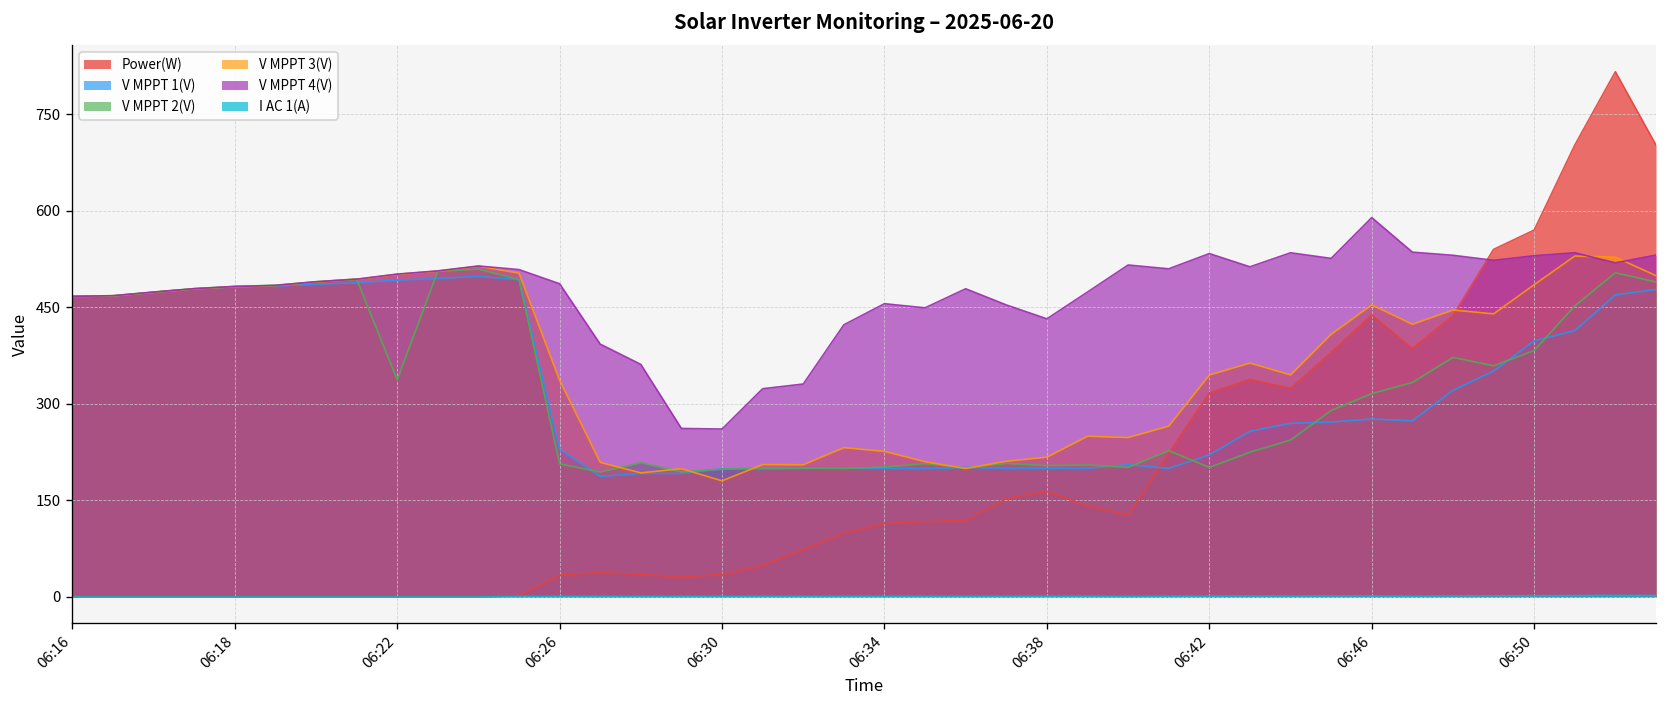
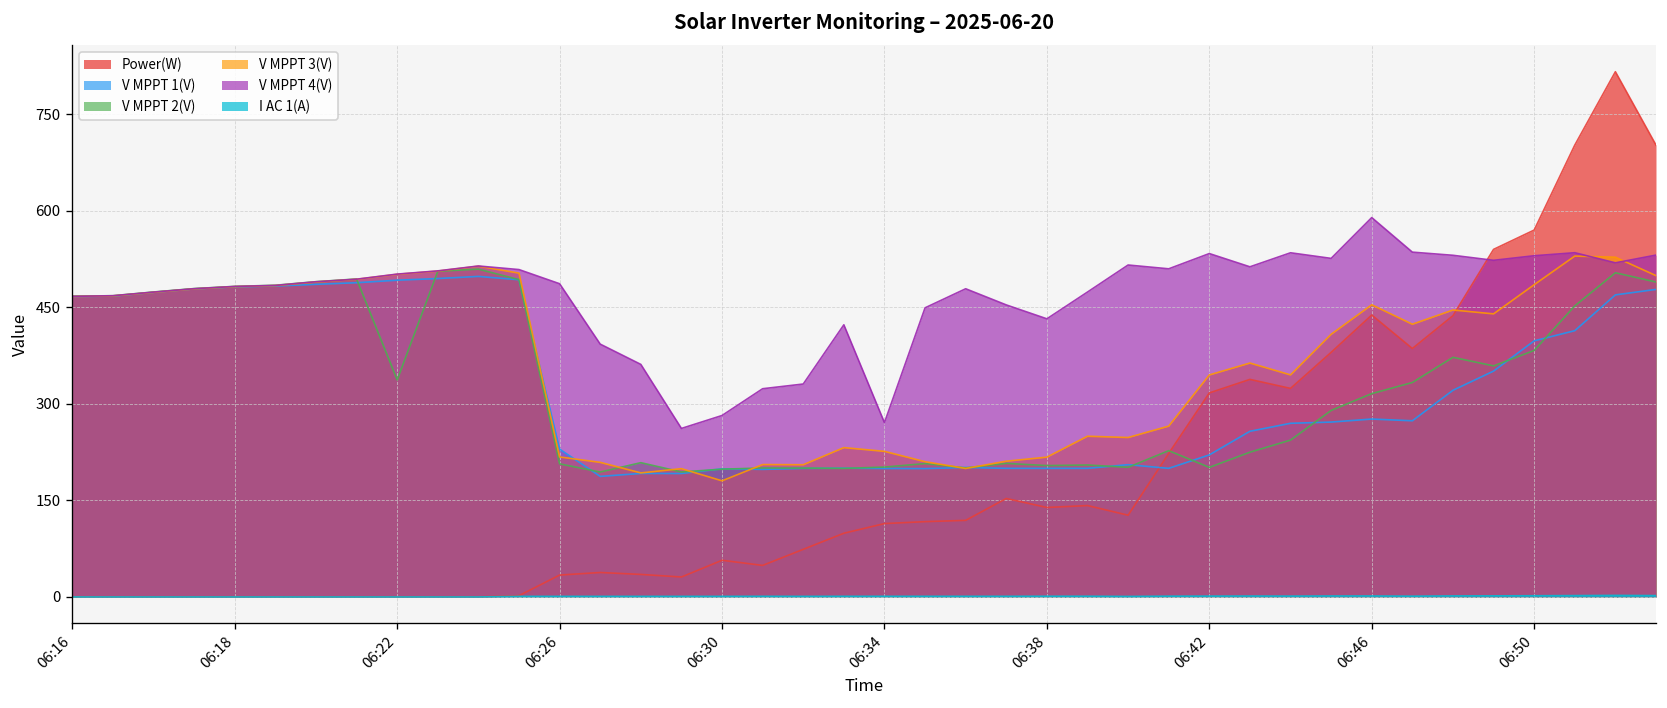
V MPPT 3(V), 06:26: 340 -> 220
Power(W), 06:30: 40 -> 60
V MPPT 4(V), 06:30: 260 -> 280
V MPPT 4(V), 06:34: 460 -> 270
Power(W), 06:38: 160 -> 140
